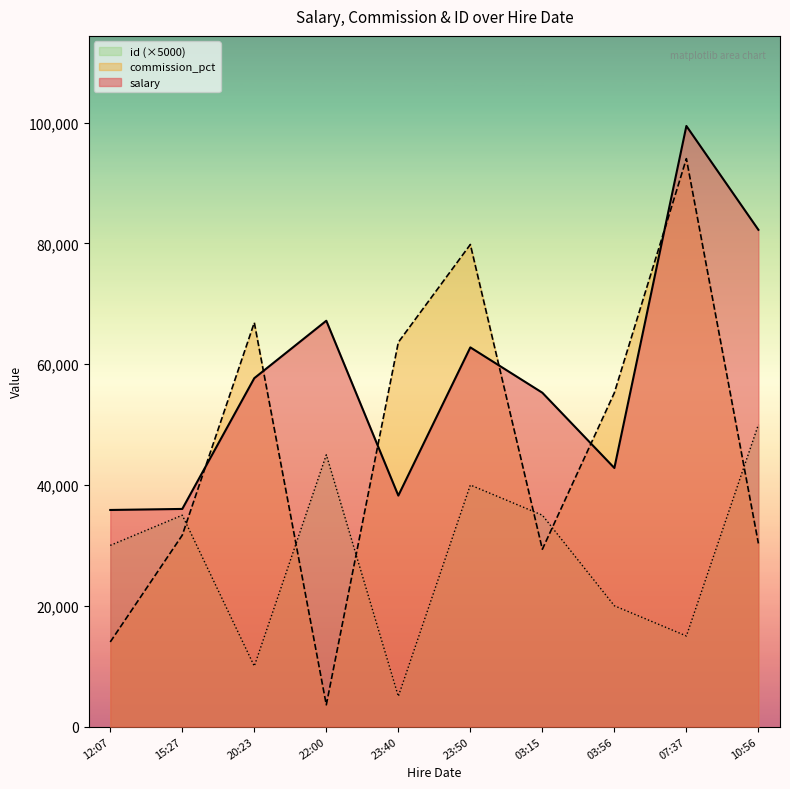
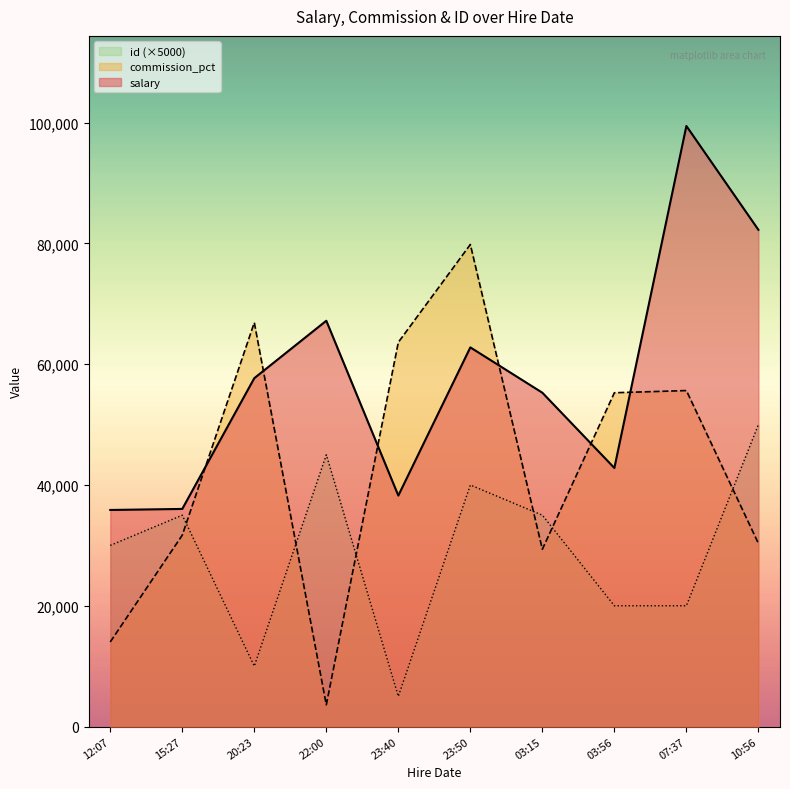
id (×5000), 07:37: 15,000 -> 20,000
commission_pct, 07:37: 94,000 -> 56,000
